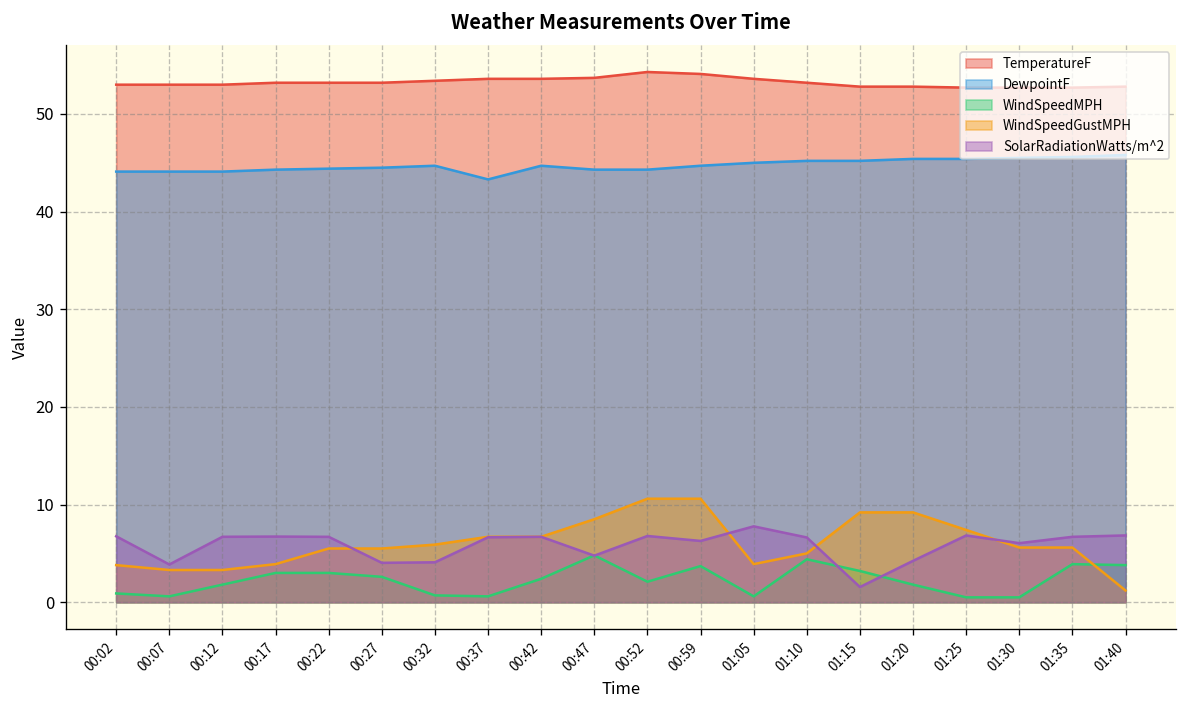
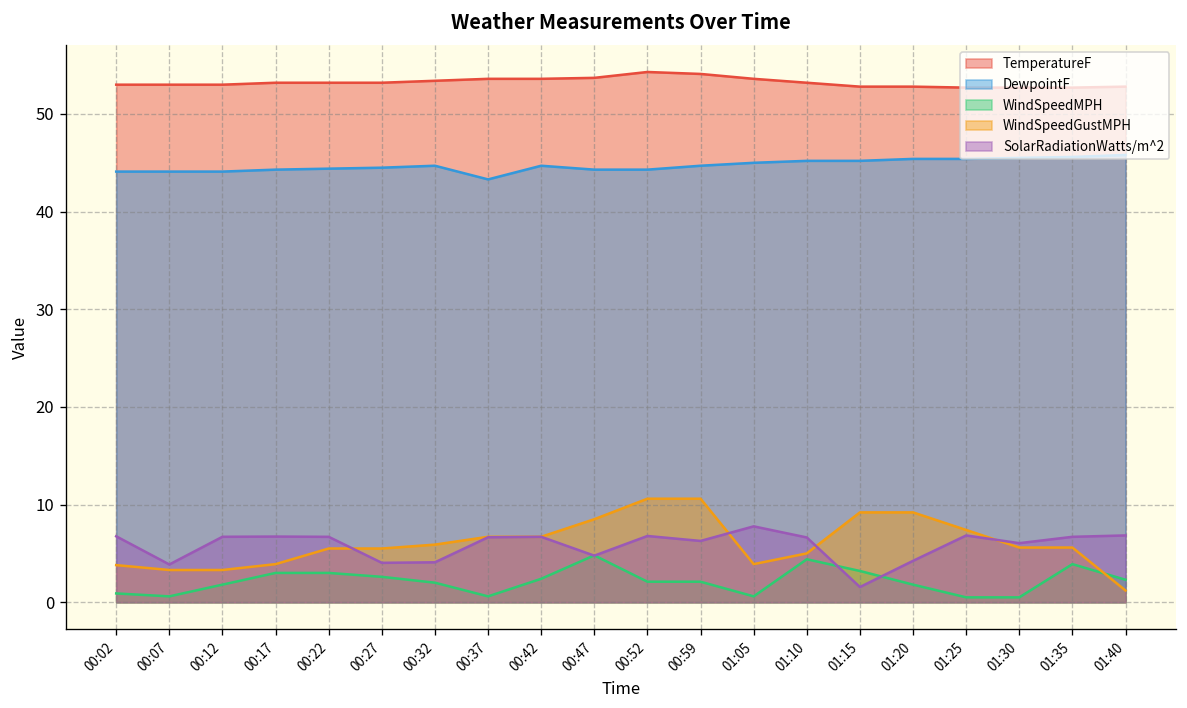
WindSpeedMPH, 00:32: 1 -> 2
WindSpeedMPH, 00:59: 4 -> 2
WindSpeedMPH, 01:40: 4 -> 2
